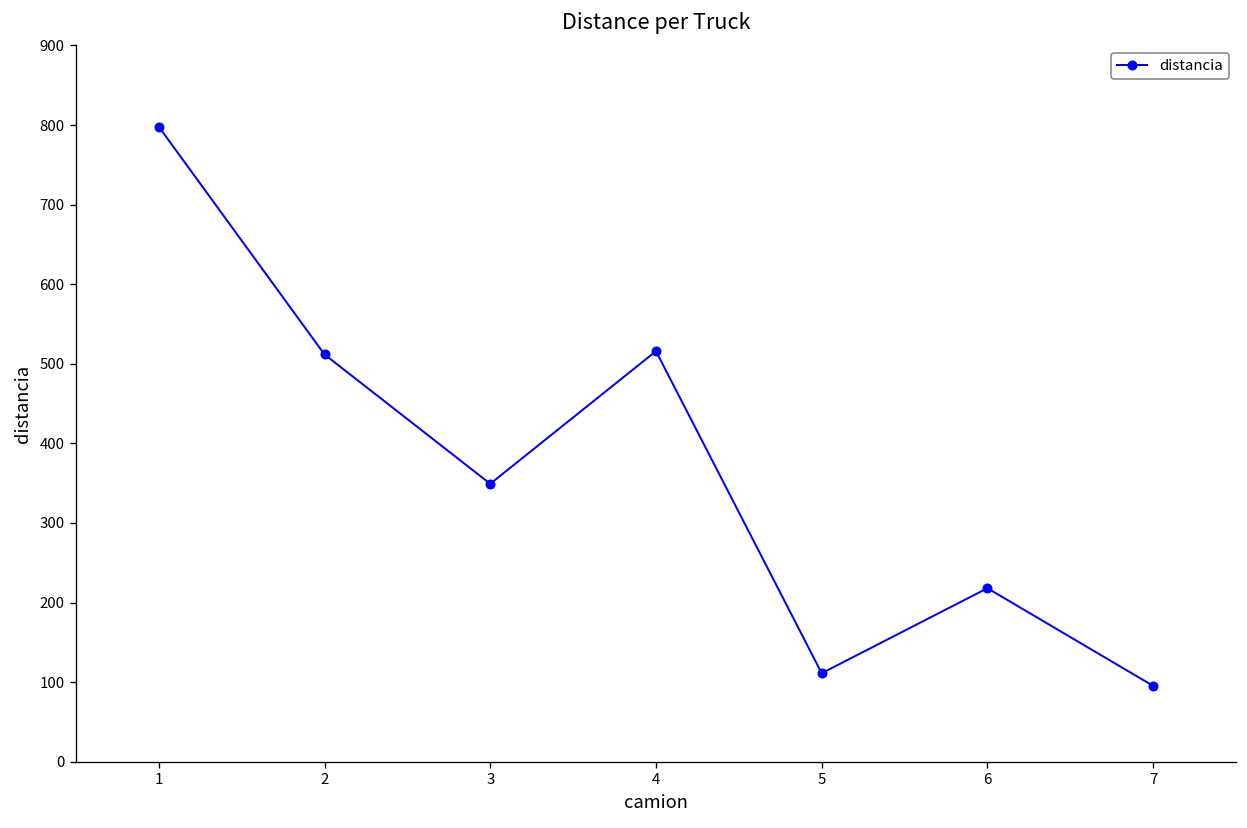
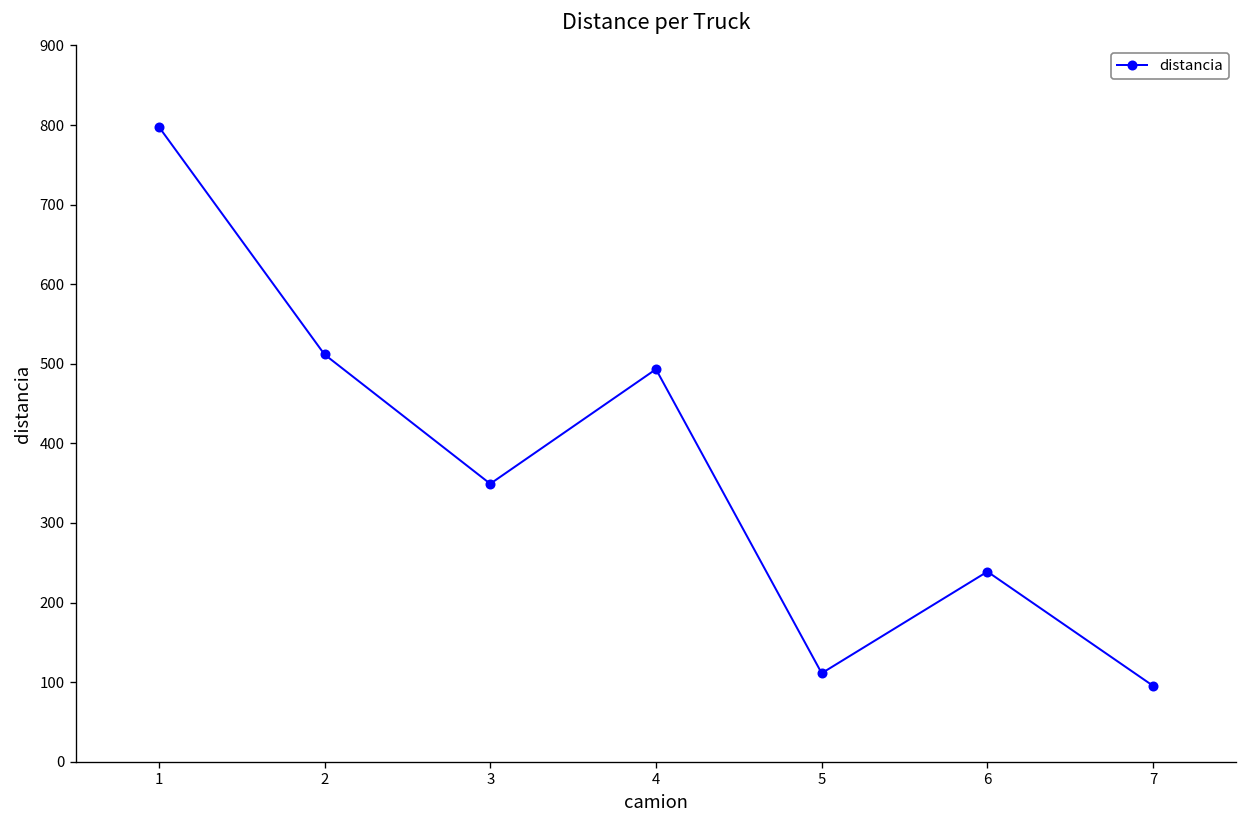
4: 520 -> 490
6: 220 -> 240
